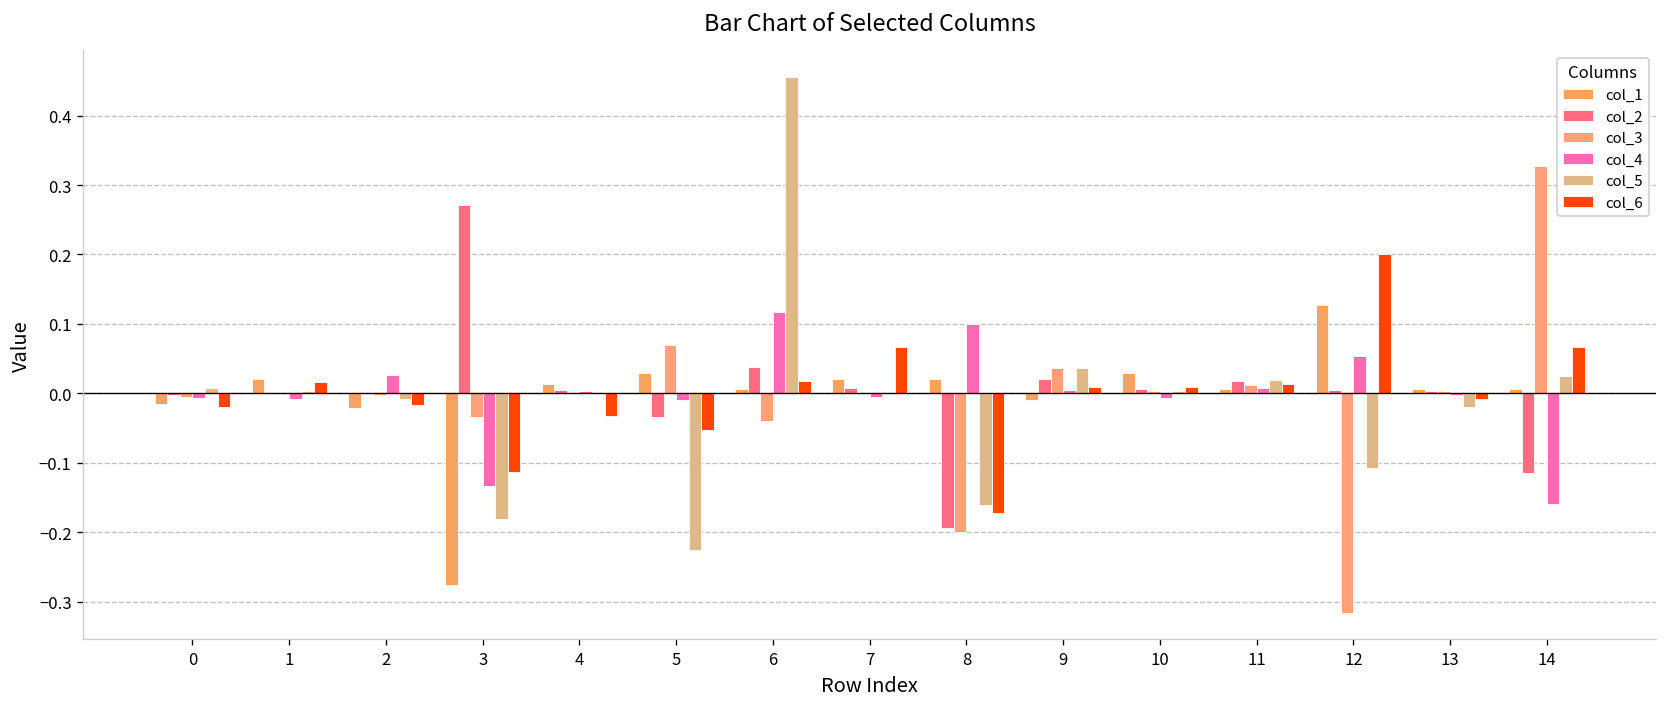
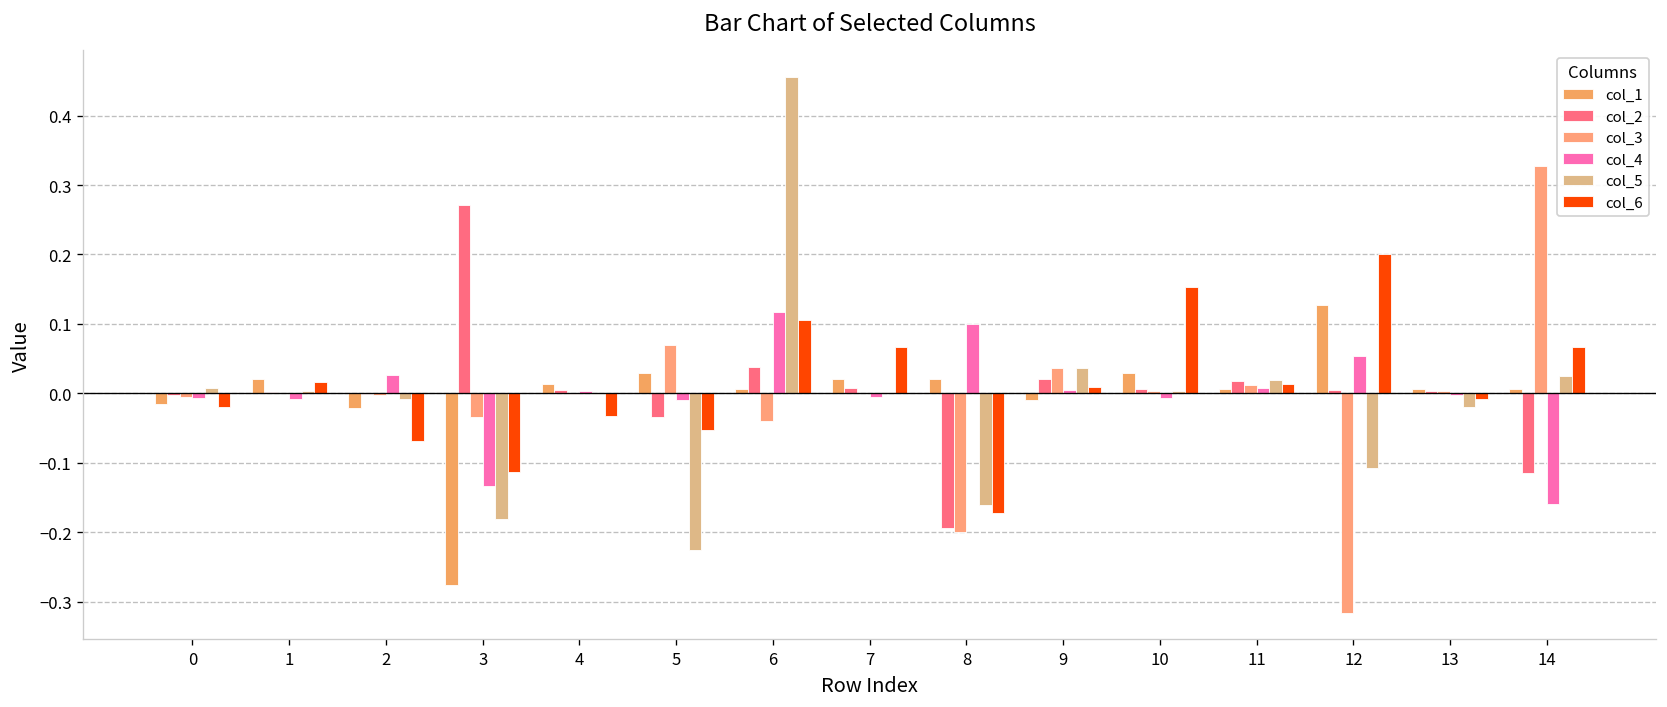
col_6, 2: -0.02 -> -0.07
col_6, 6: 0.02 -> 0.11
col_6, 10: 0.01 -> 0.15
